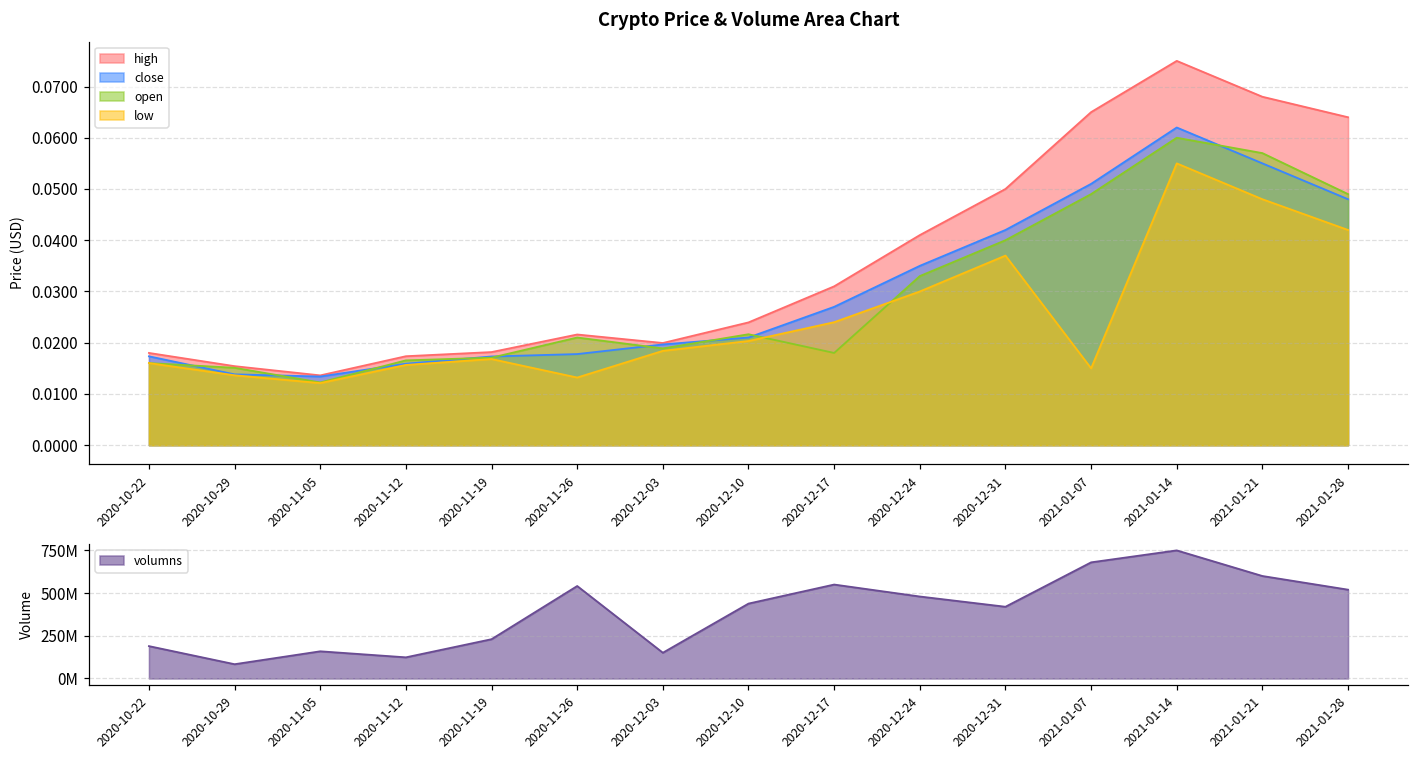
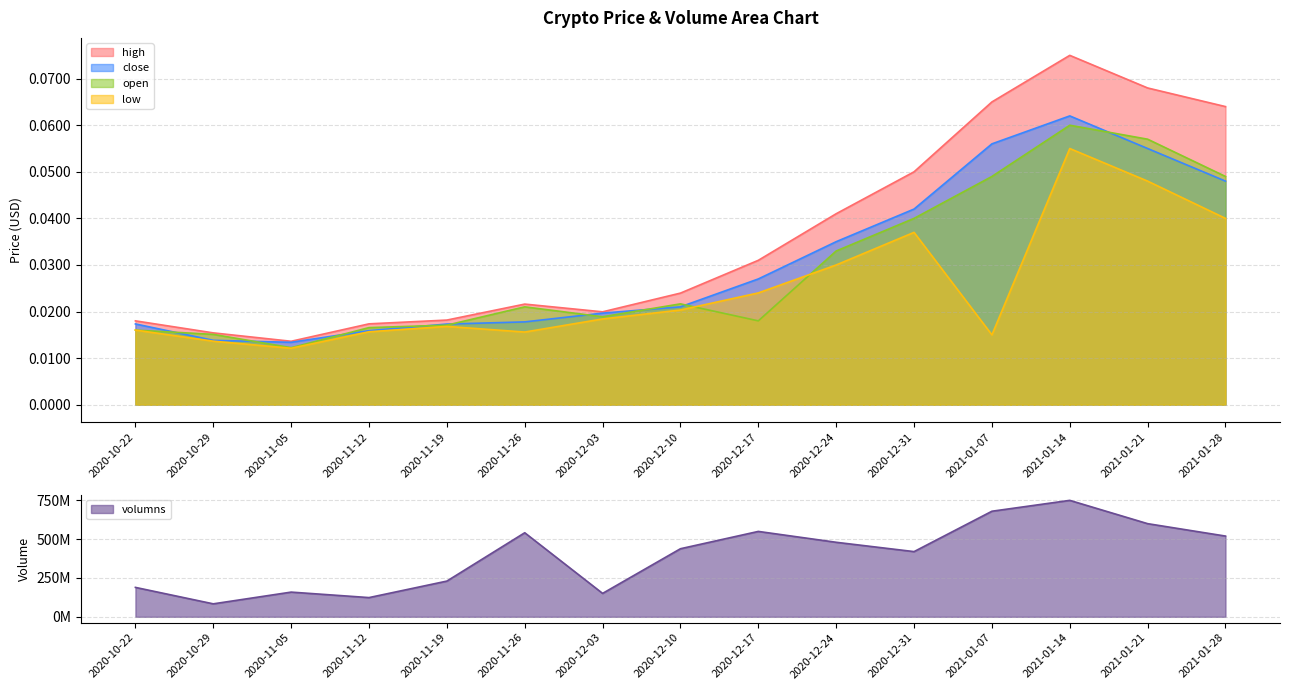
Crypto Price & Volume Area Chart, low, 2020-11-26: 0.013 -> 0.016
Crypto Price & Volume Area Chart, close, 2021-01-07: 0.051 -> 0.056
Crypto Price & Volume Area Chart, low, 2021-01-28: 0.042 -> 0.040
